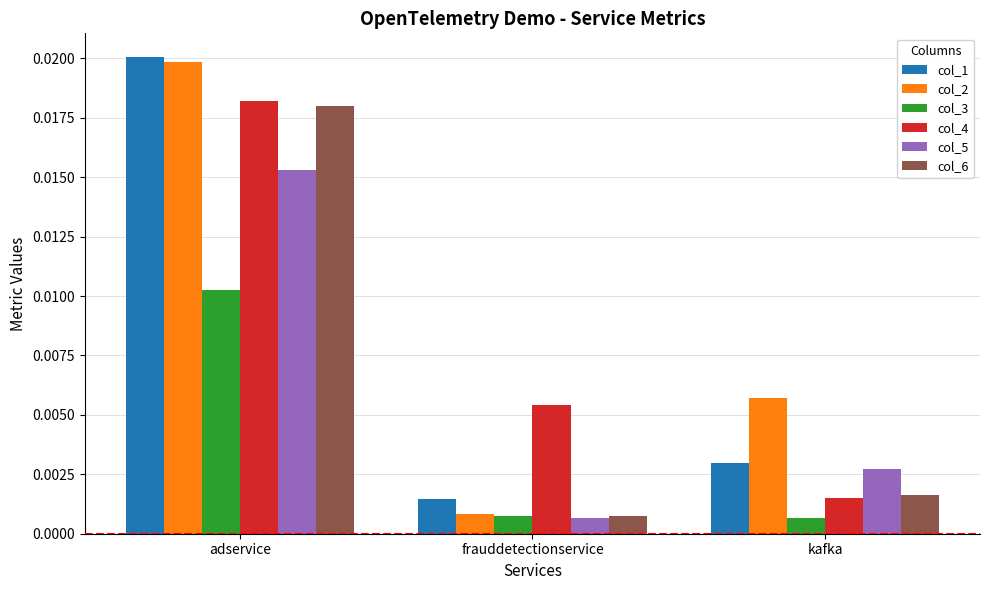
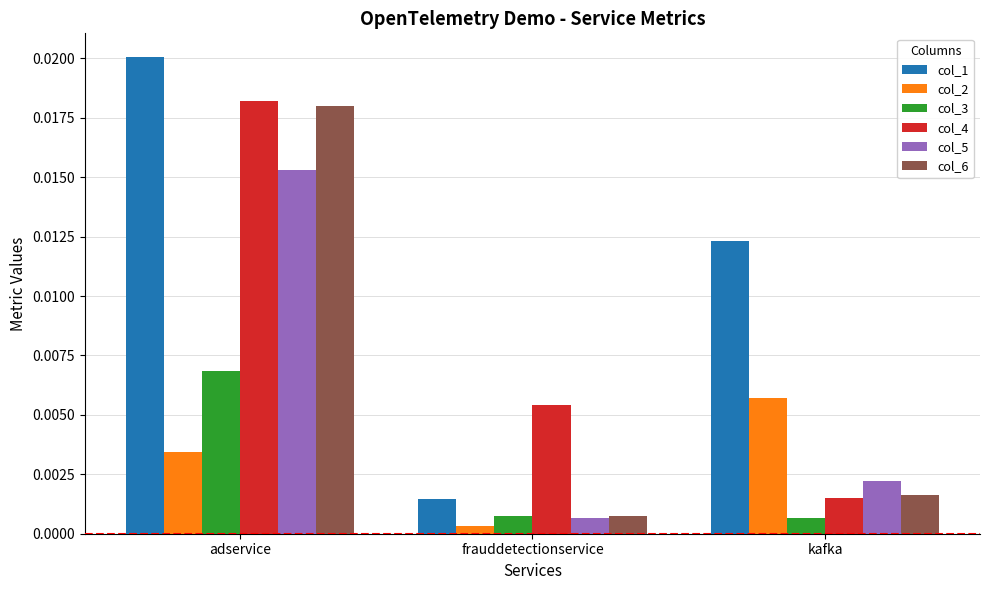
col_2, adservice: 0.0199 -> 0.0034
col_3, adservice: 0.0102 -> 0.0069
col_2, frauddetectionservice: 0.0008 -> 0.0003
col_1, kafka: 0.0030 -> 0.0123
col_5, kafka: 0.0027 -> 0.0022
